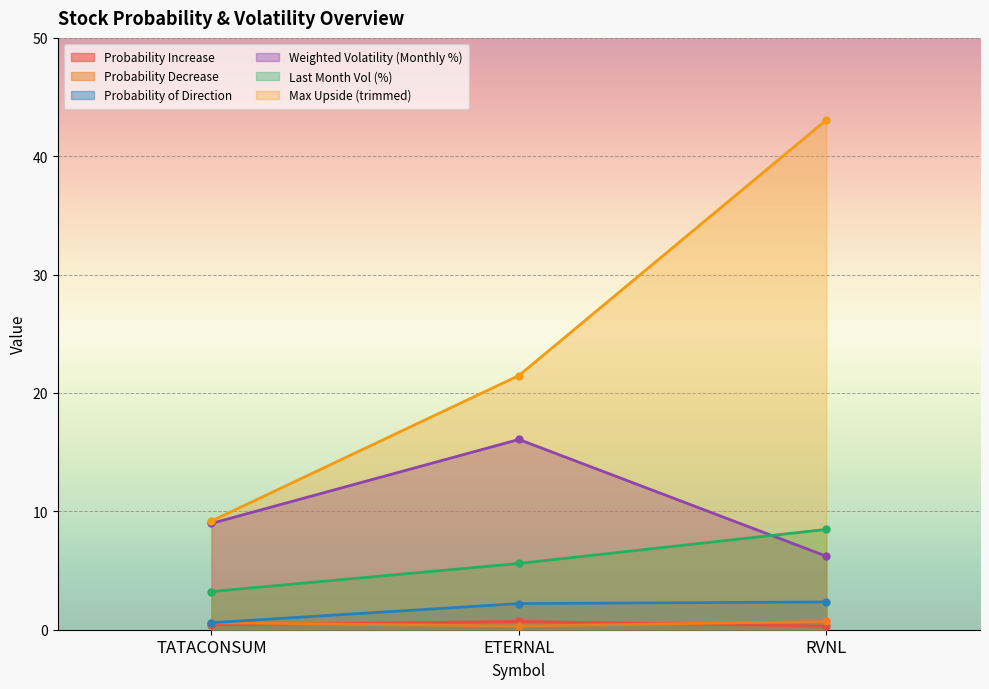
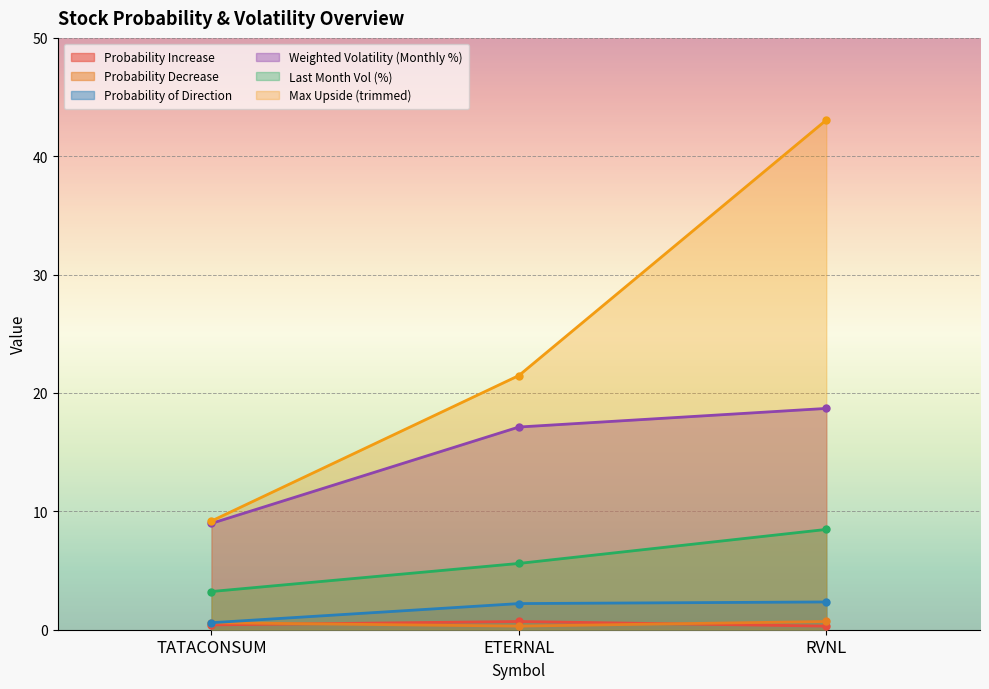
Weighted Volatility (Monthly %), ETERNAL: 16.1 -> 17.1
Weighted Volatility (Monthly %), RVNL: 6.2 -> 18.7
